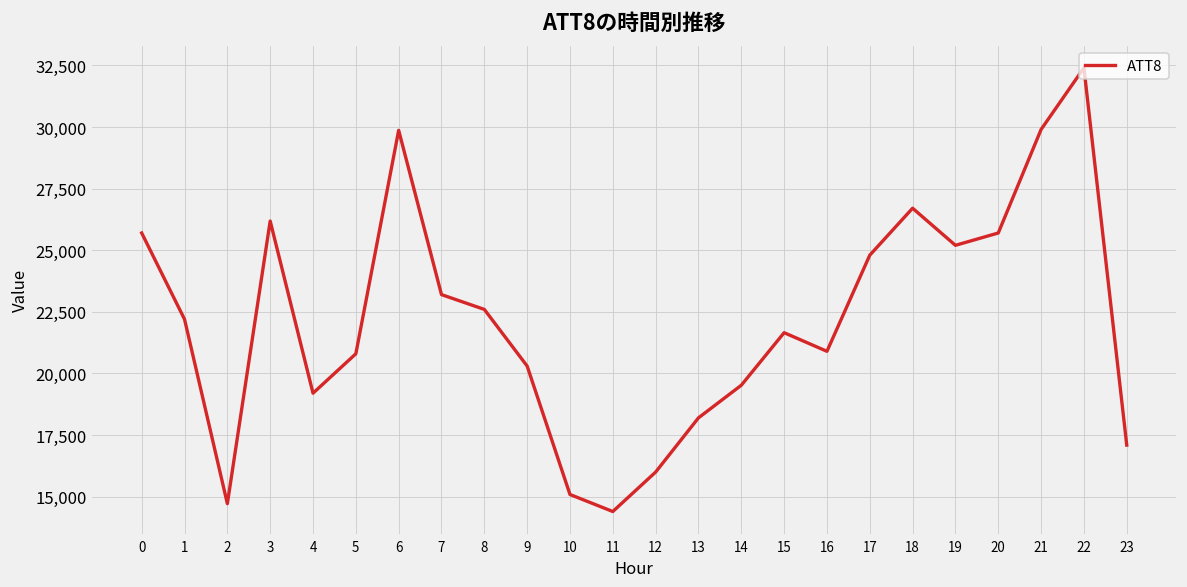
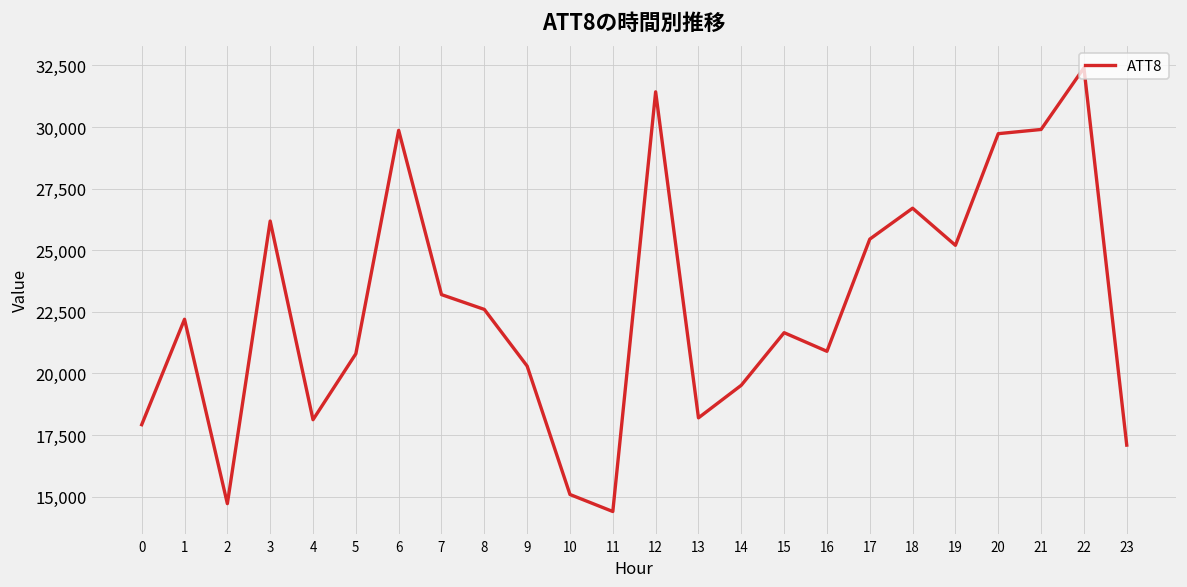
0: 25,700 -> 17,900
4: 19,200 -> 18,100
12: 16,000 -> 31,400
17: 24,800 -> 25,500
20: 25,700 -> 29,700
